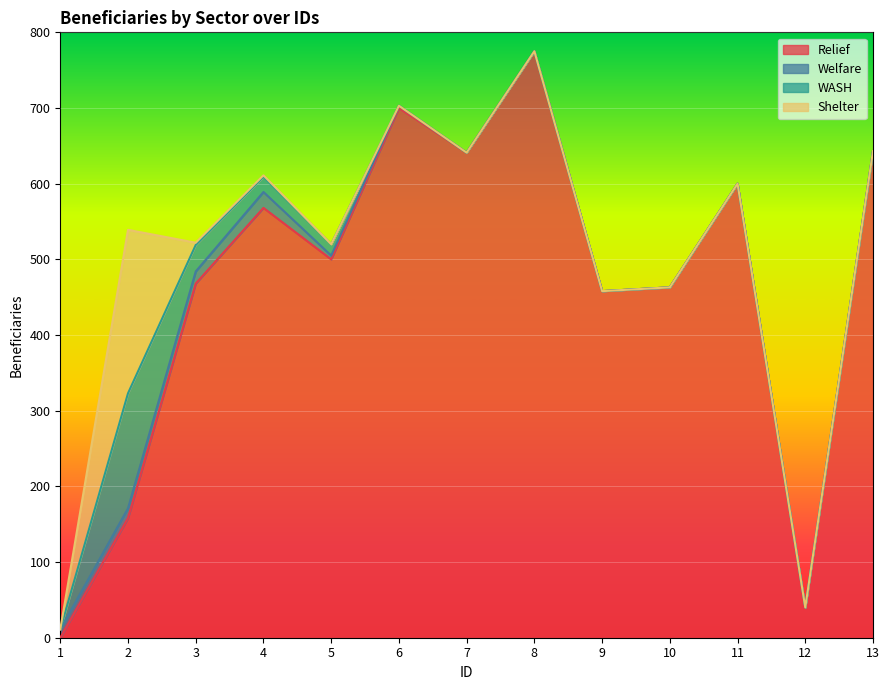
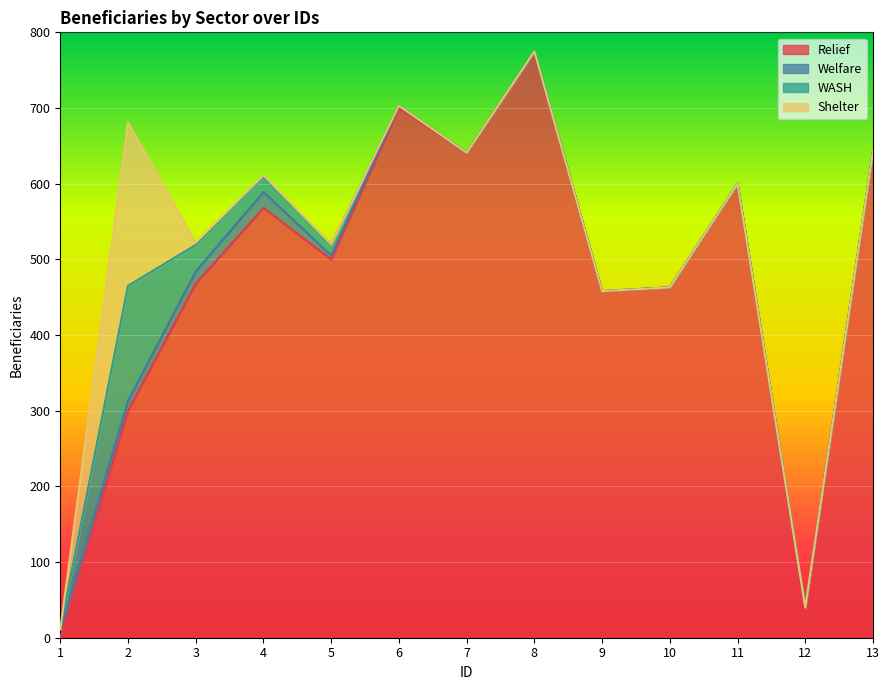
Relief, 2: 160 -> 300
